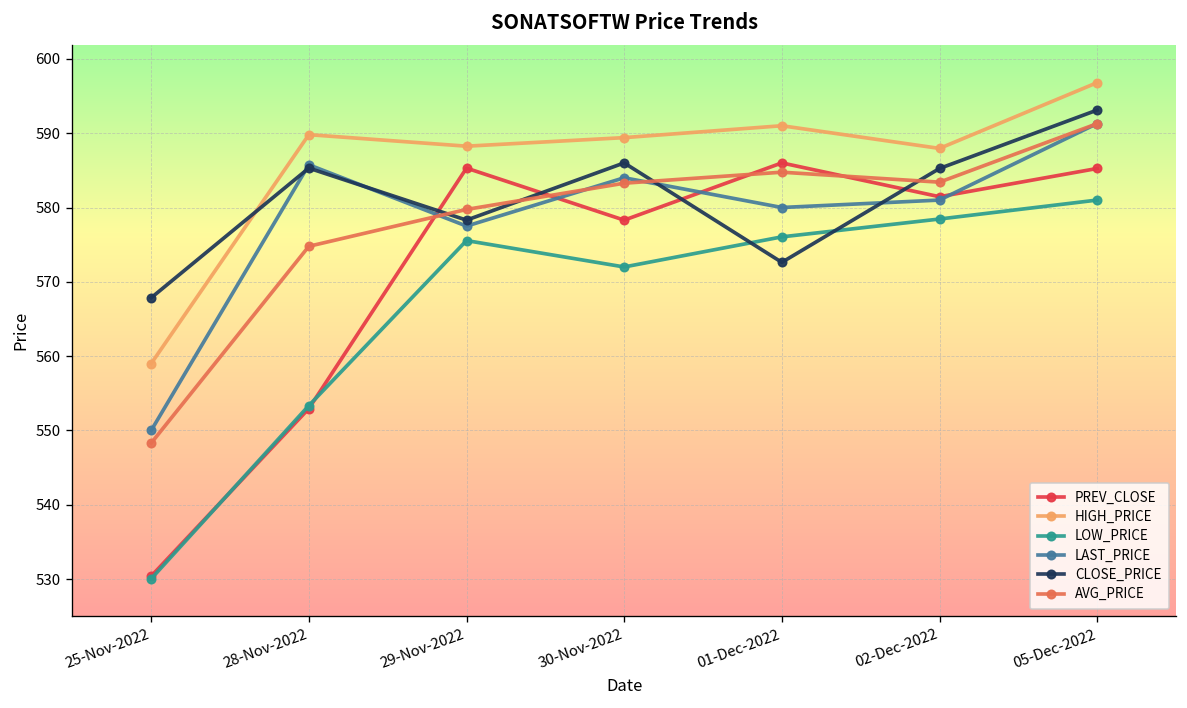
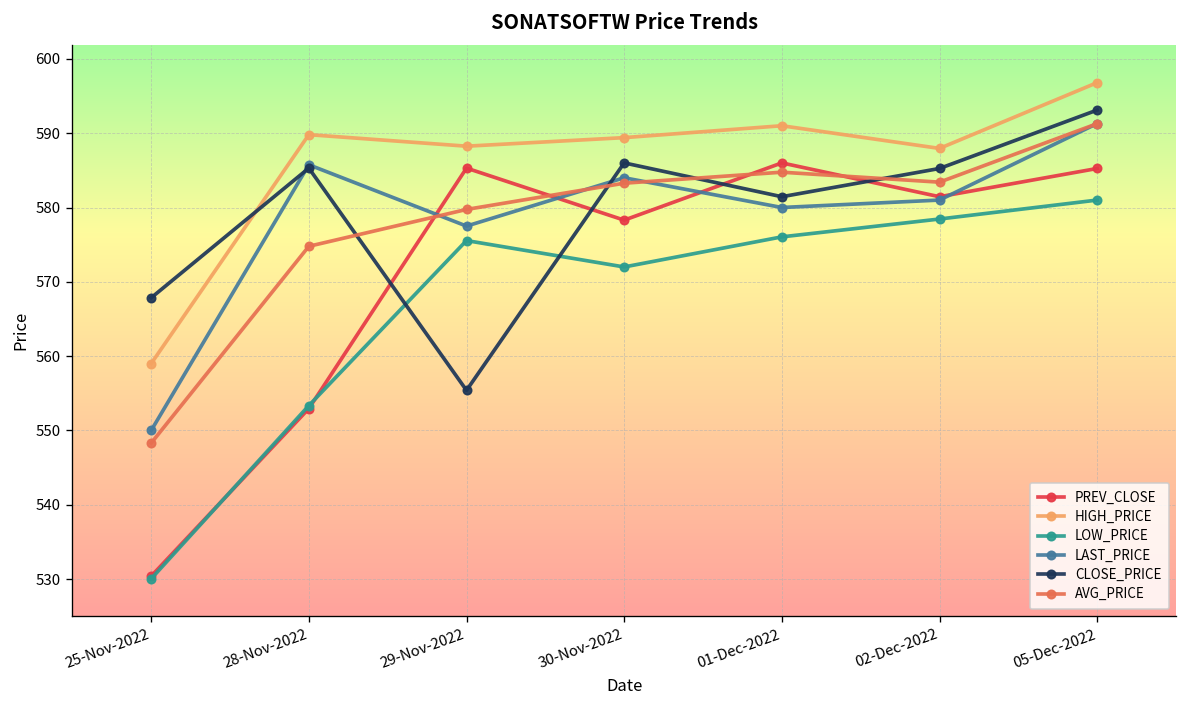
CLOSE_PRICE, 29-Nov-2022: 578 -> 555
CLOSE_PRICE, 01-Dec-2022: 573 -> 581
